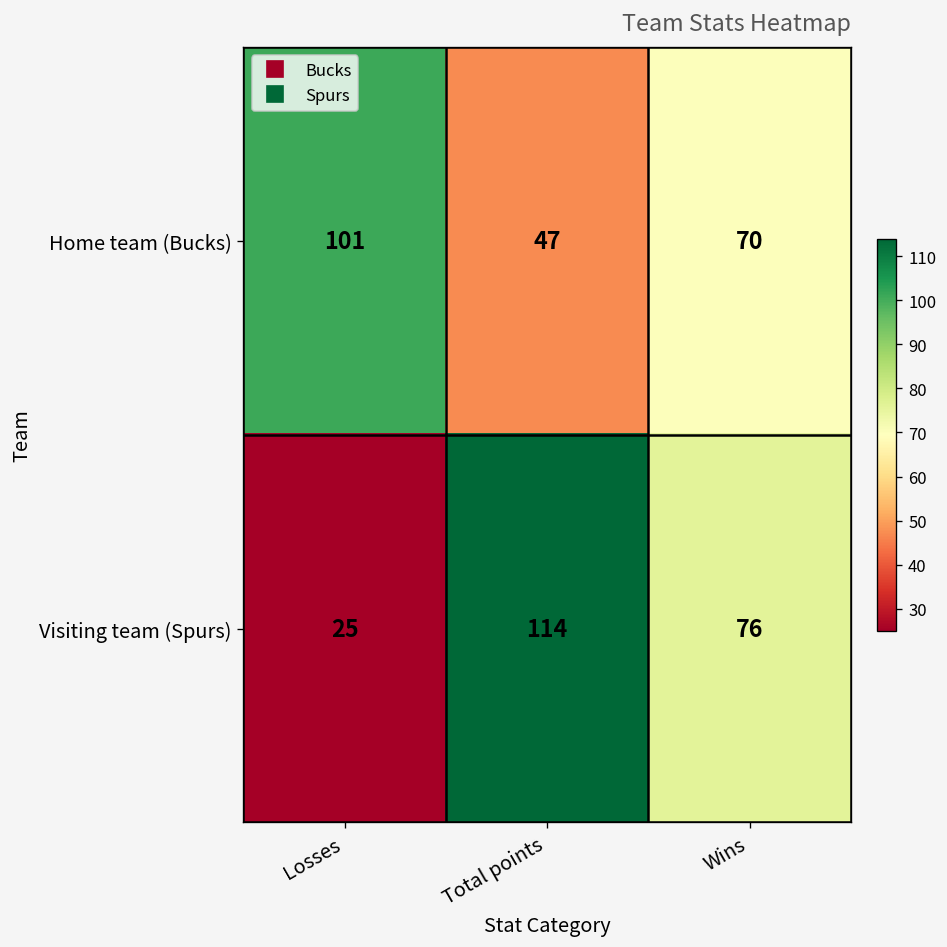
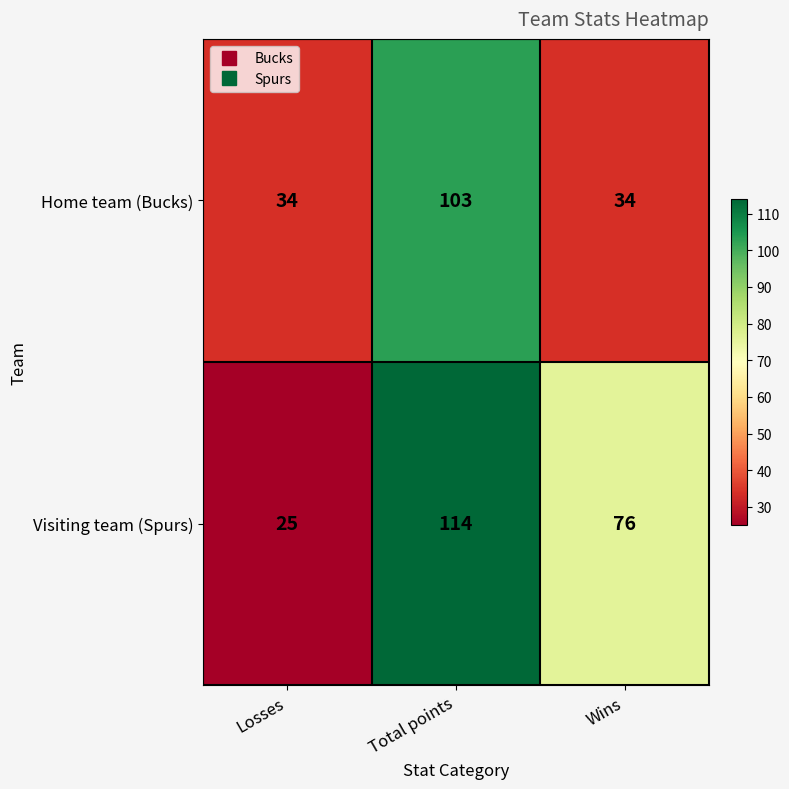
Home team (Bucks), Losses: 101 -> 34
Home team (Bucks), Total points: 47 -> 103
Home team (Bucks), Wins: 70 -> 34
